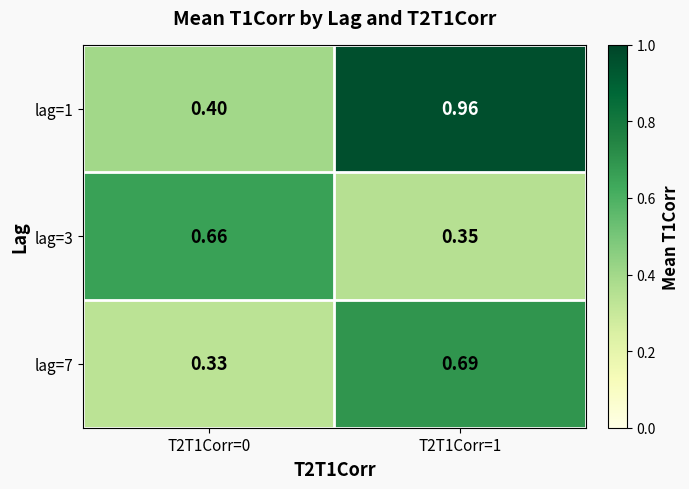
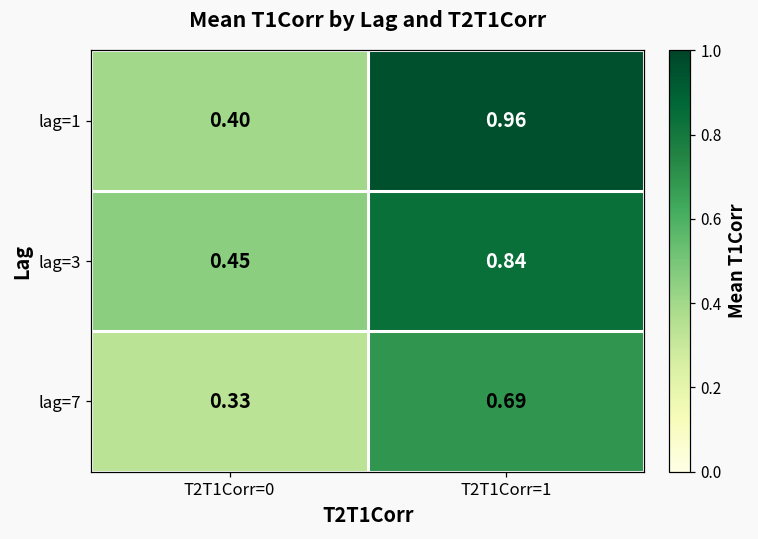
lag=3, T2T1Corr=0: 0.66 -> 0.45
lag=3, T2T1Corr=1: 0.35 -> 0.84
